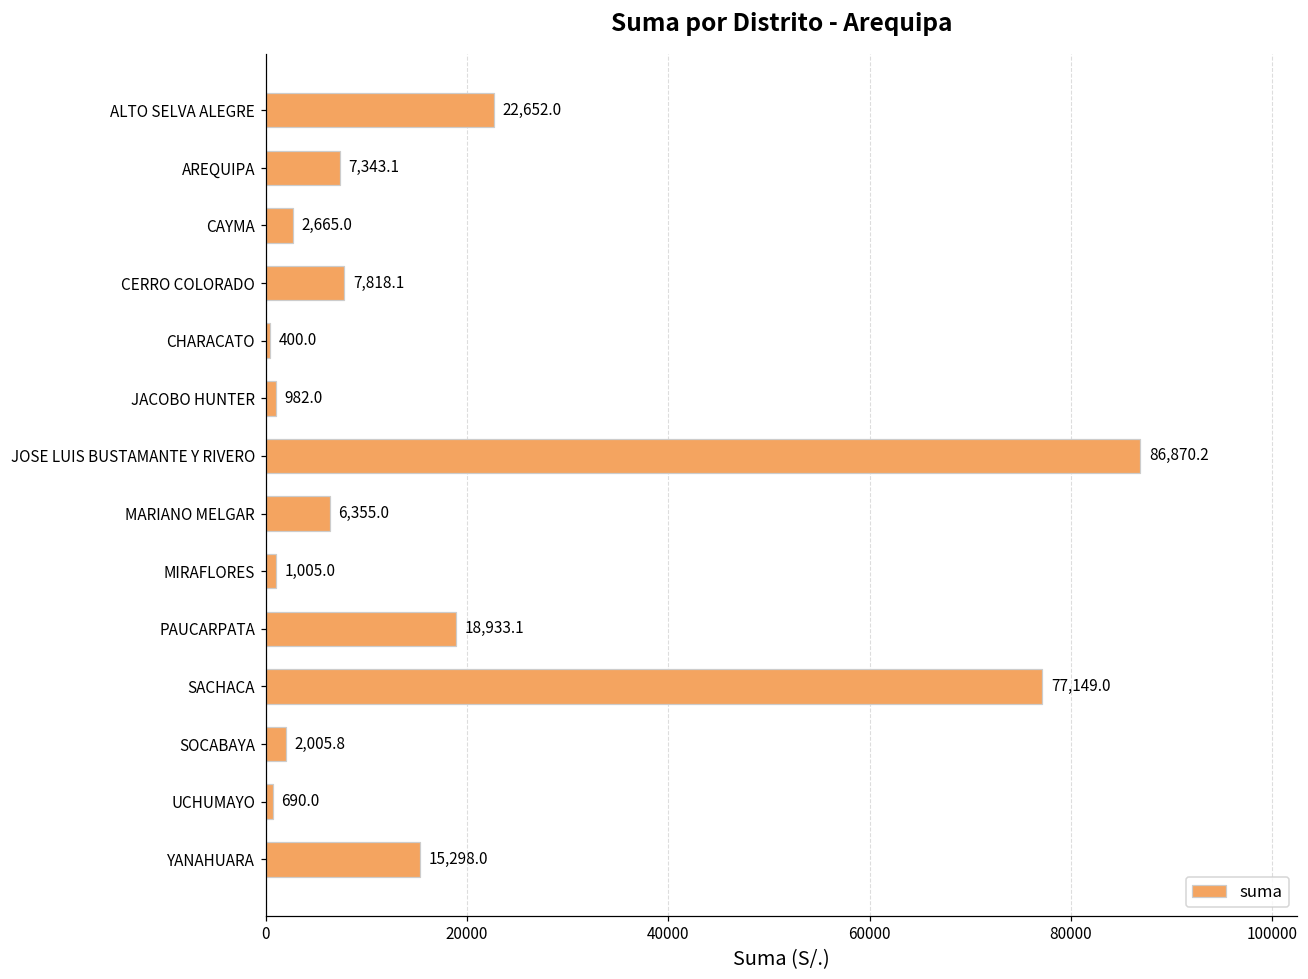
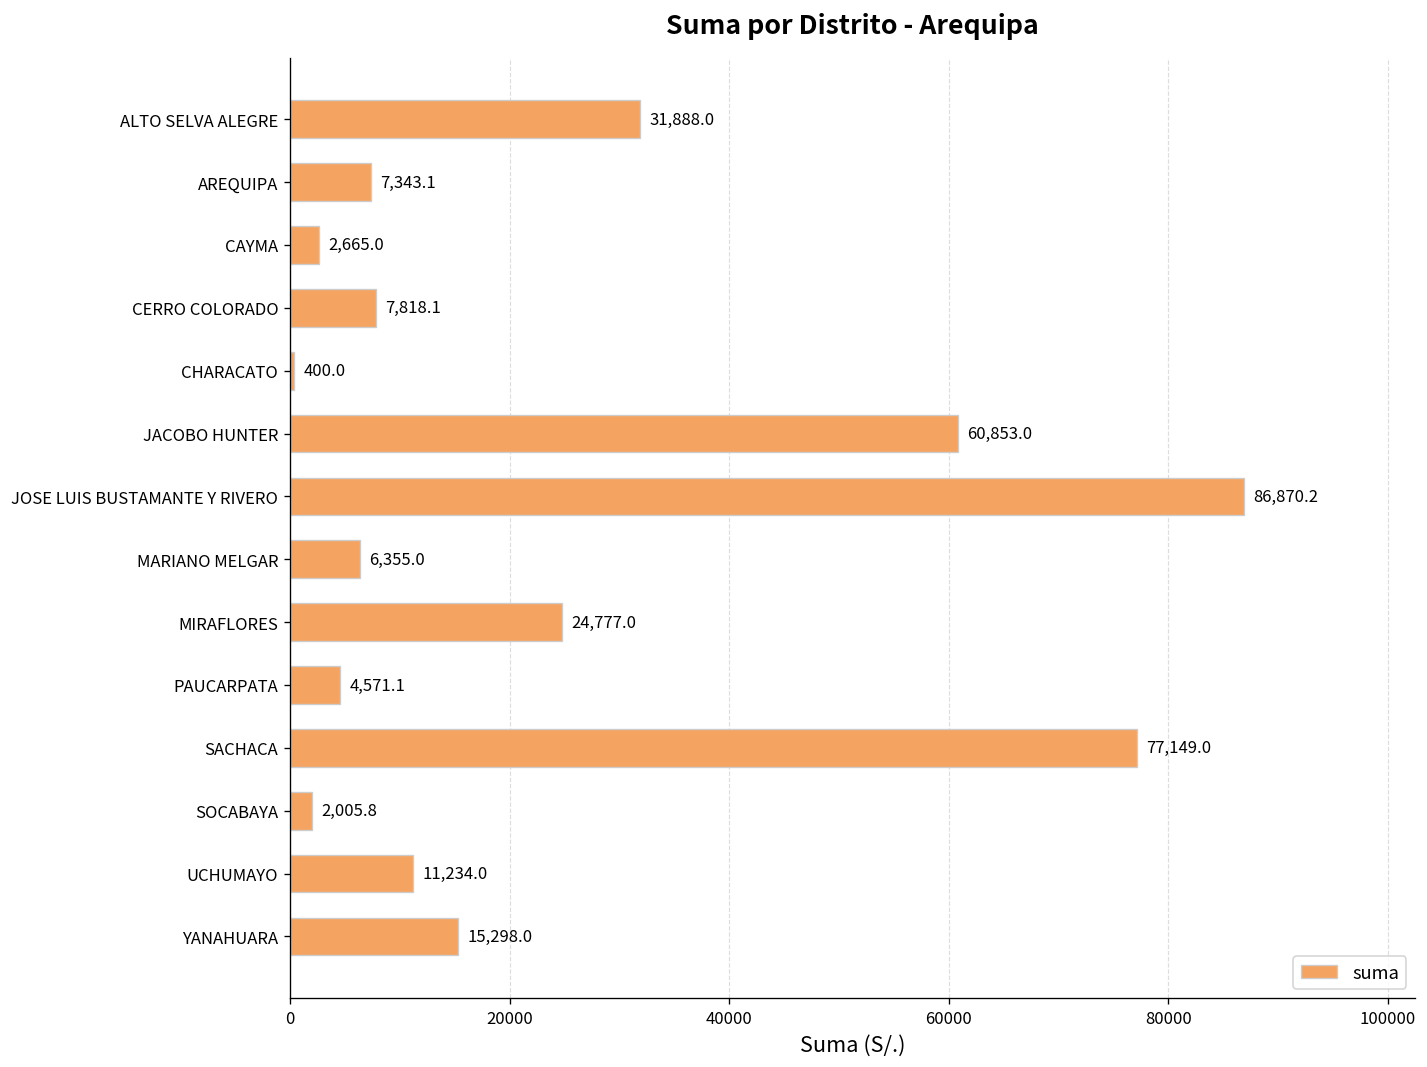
ALTO SELVA ALEGRE: 22,652.0 -> 31,888.0
JACOBO HUNTER: 982.0 -> 60,853.0
MIRAFLORES: 1,005.0 -> 24,777.0
PAUCARPATA: 18,933.1 -> 4,571.1
UCHUMAYO: 690.0 -> 11,234.0
